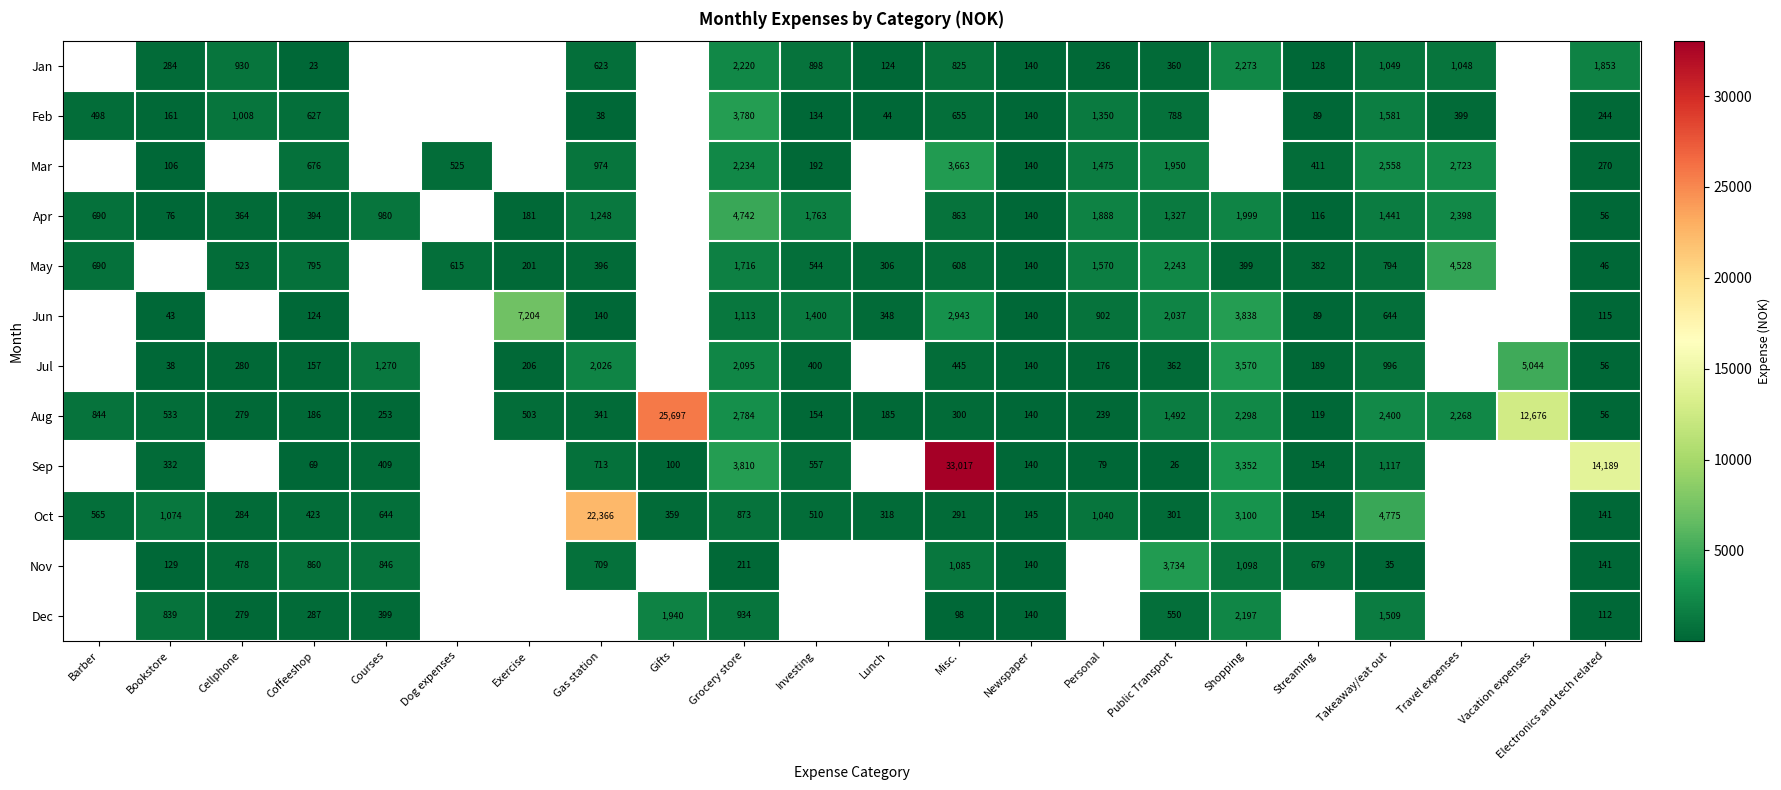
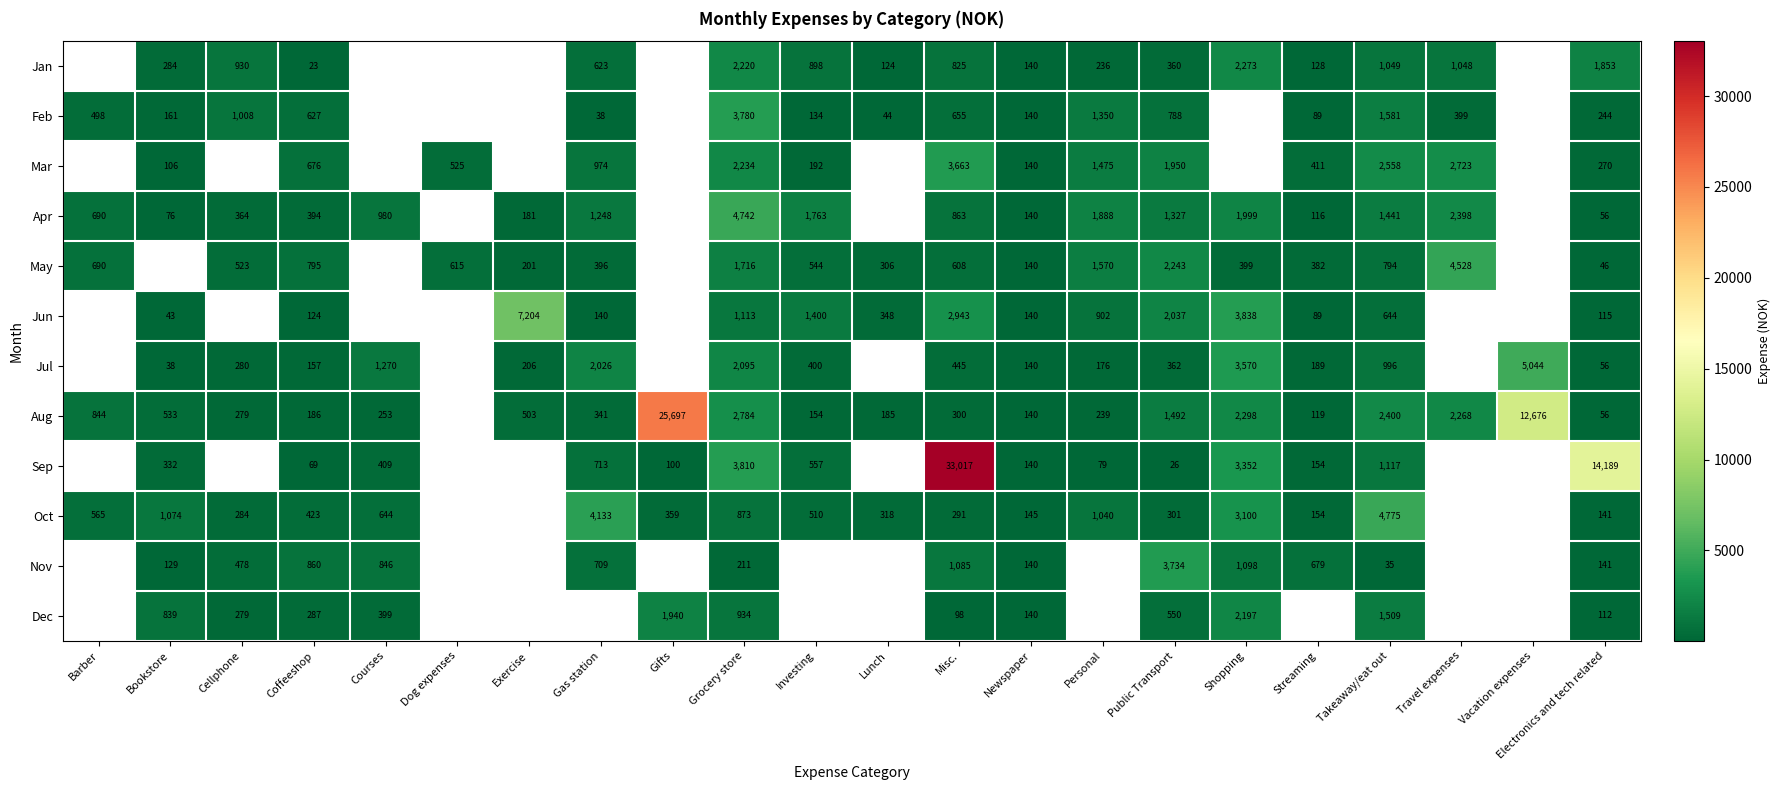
Oct, Gas station: 22,366 -> 4,133
